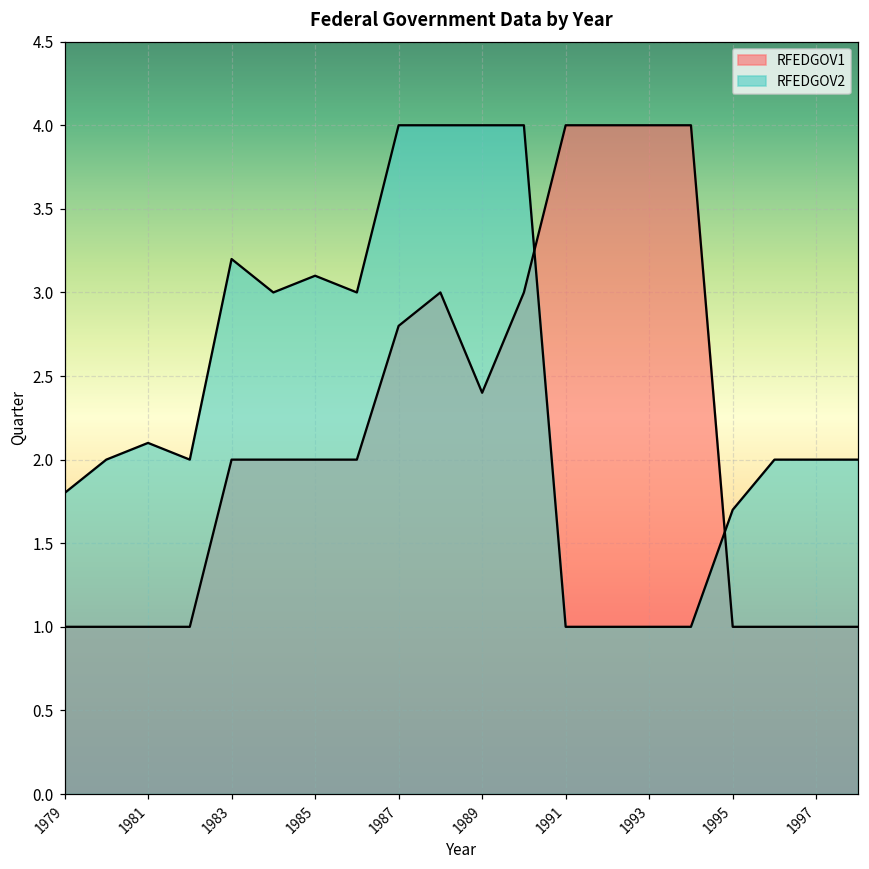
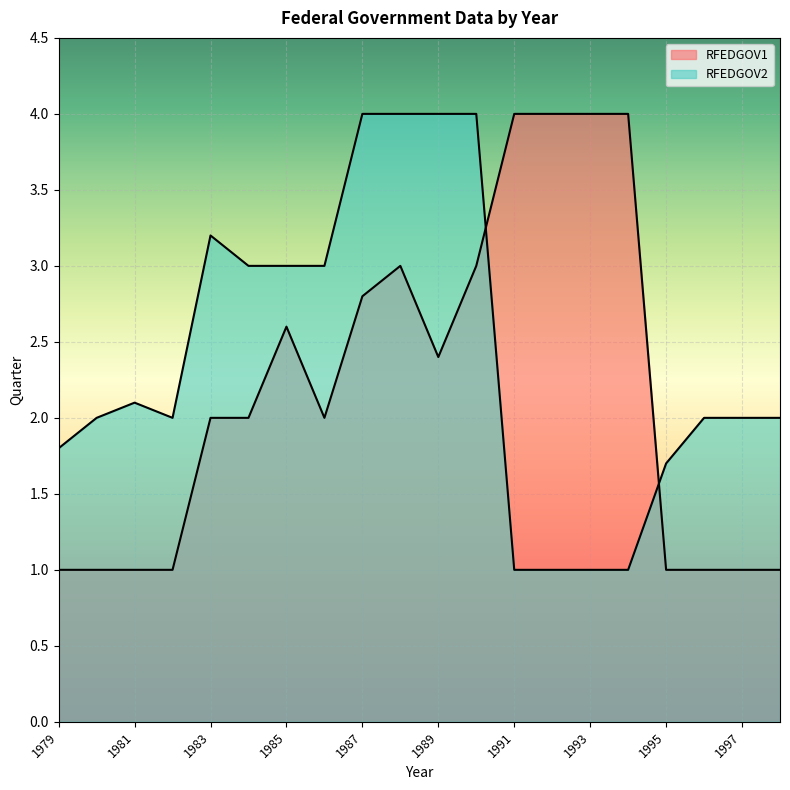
RFEDGOV1, 1985: 2.0 -> 2.6
RFEDGOV2, 1985: 3.1 -> 3.0
